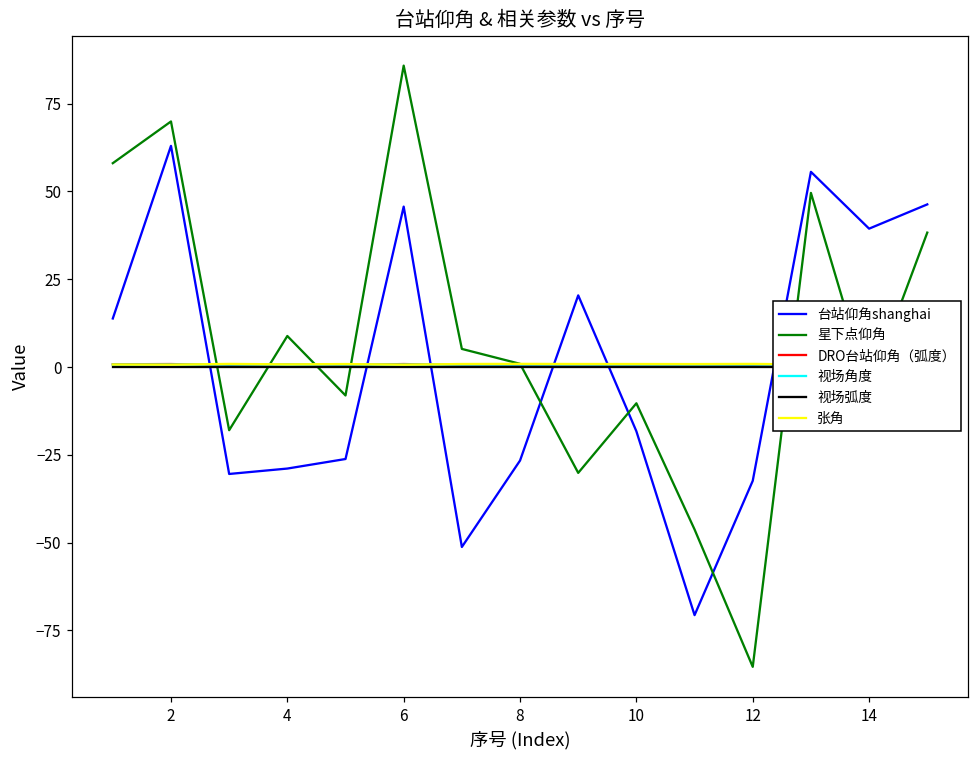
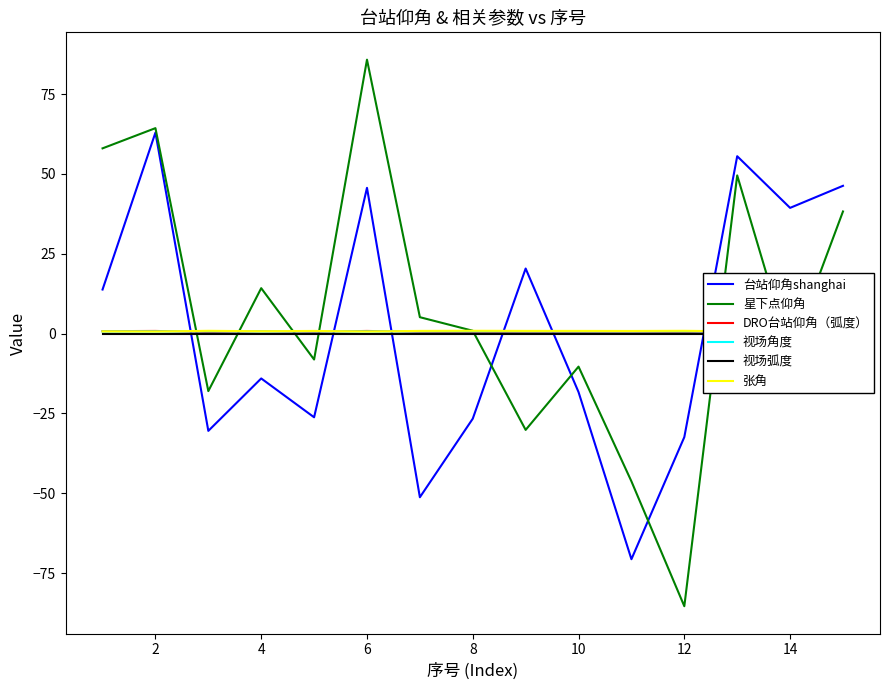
星下点仰角, 2: 70 -> 64
台站仰角shanghai, 4: -29 -> -14
星下点仰角, 4: 9 -> 14
